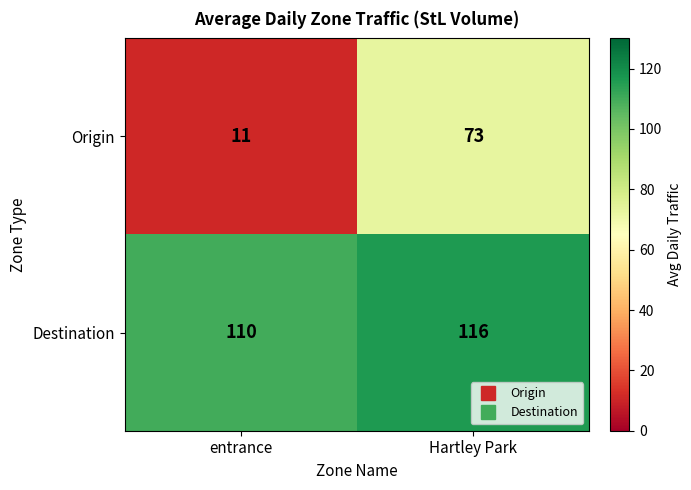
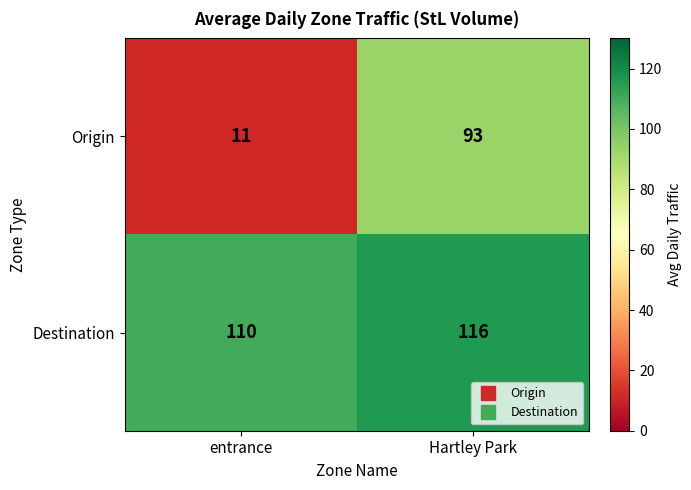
Origin, Hartley Park: 73 -> 93
